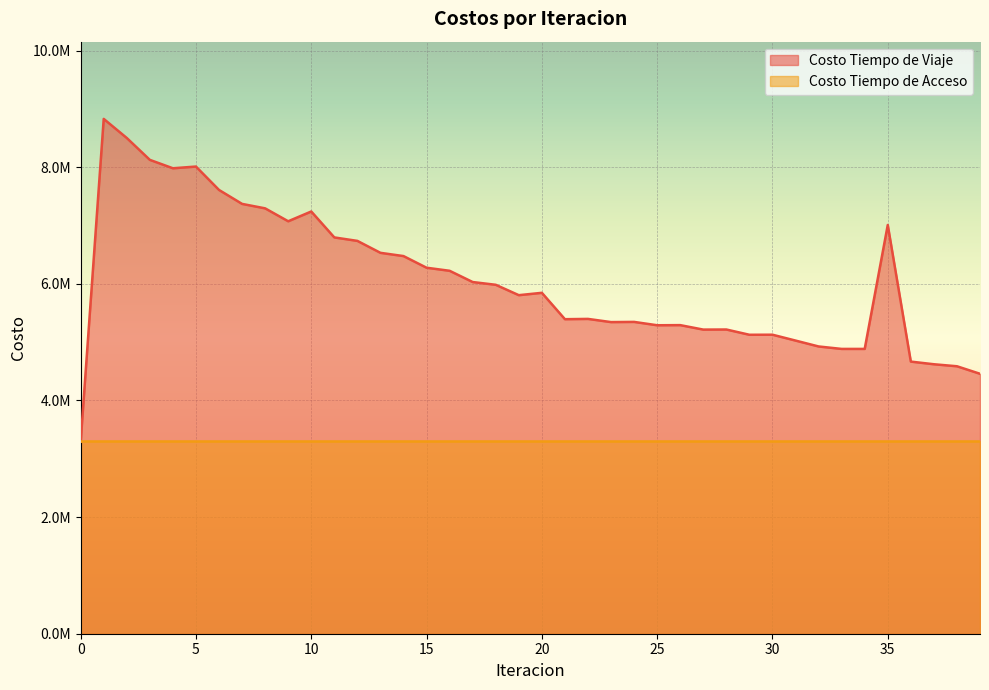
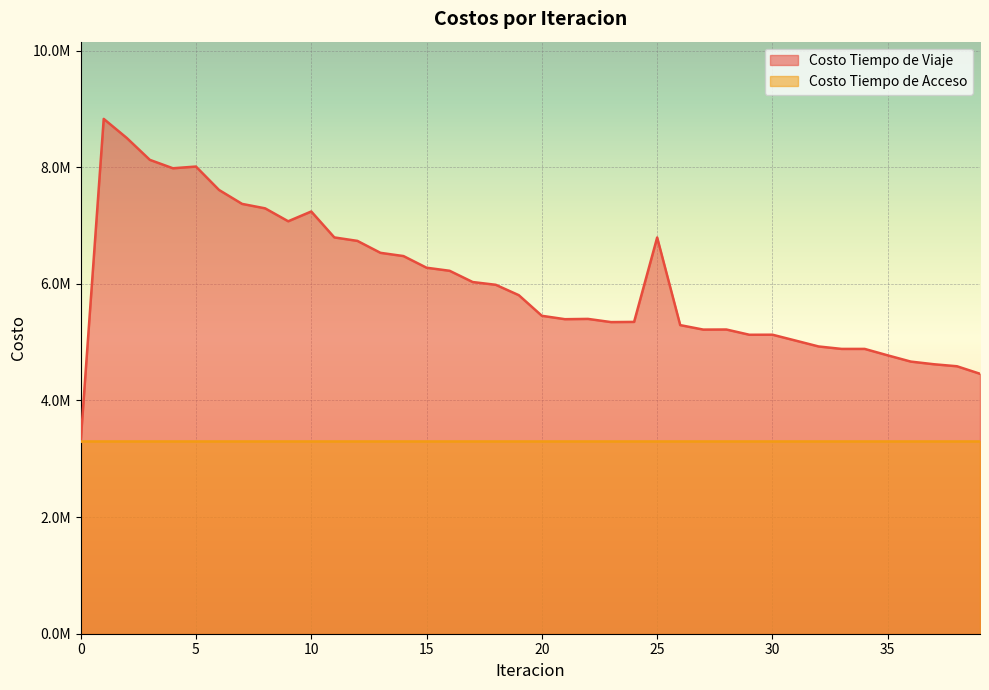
Costo Tiempo de Viaje, 20: 5800000 -> 5500000
Costo Tiempo de Viaje, 25: 5300000 -> 6800000
Costo Tiempo de Viaje, 35: 7000000 -> 4800000
